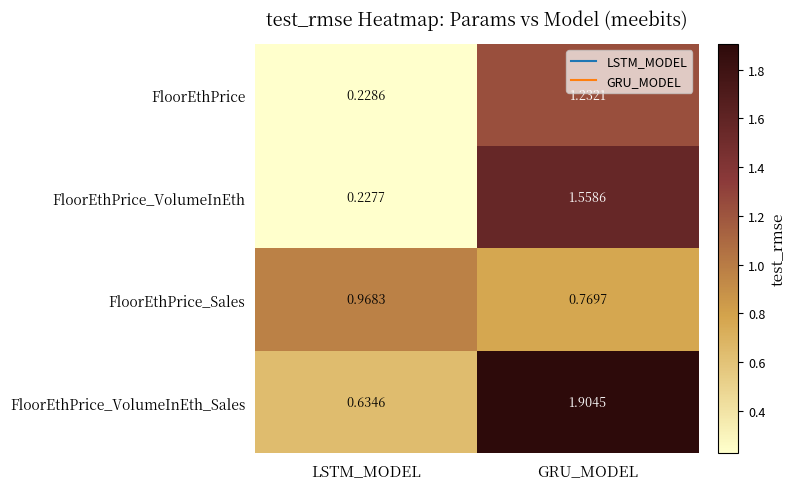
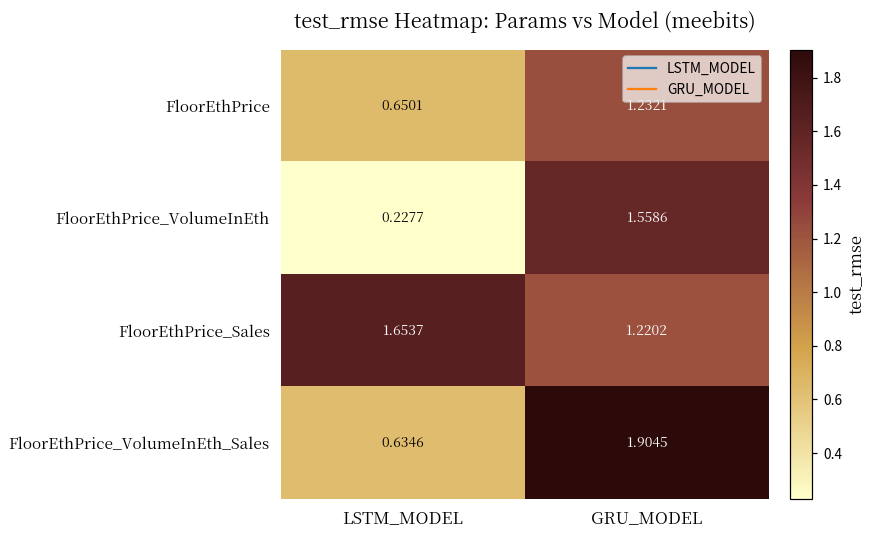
FloorEthPrice, LSTM_MODEL: 0.2286 -> 0.6501
FloorEthPrice_Sales, LSTM_MODEL: 0.9683 -> 1.6537
FloorEthPrice_Sales, GRU_MODEL: 0.7697 -> 1.2202
